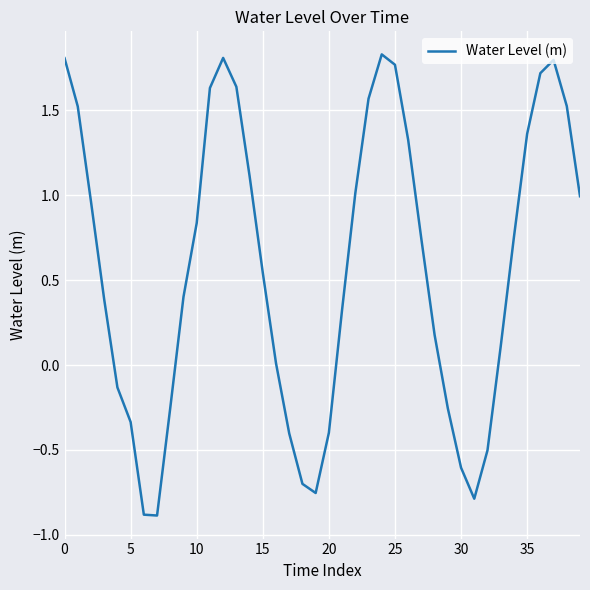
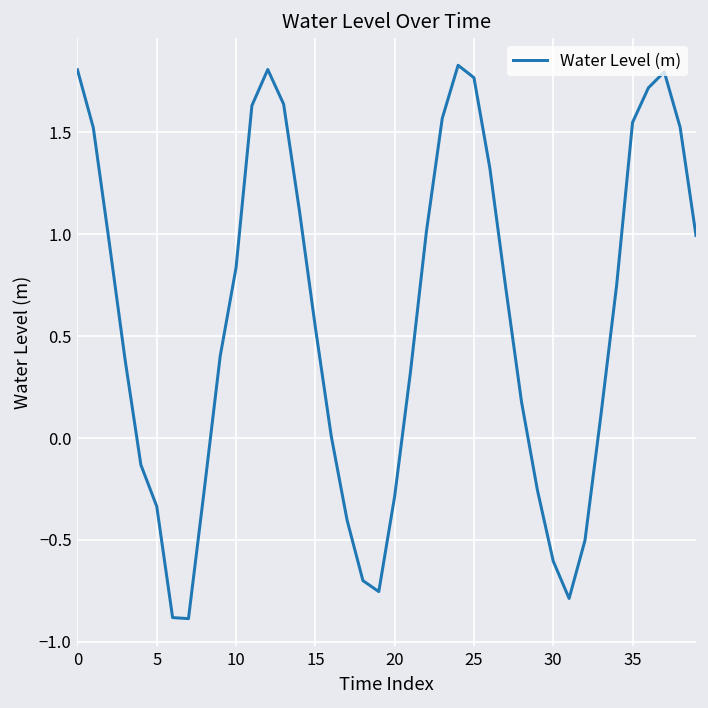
20: -0.40 -> -0.29
35: 1.36 -> 1.55
